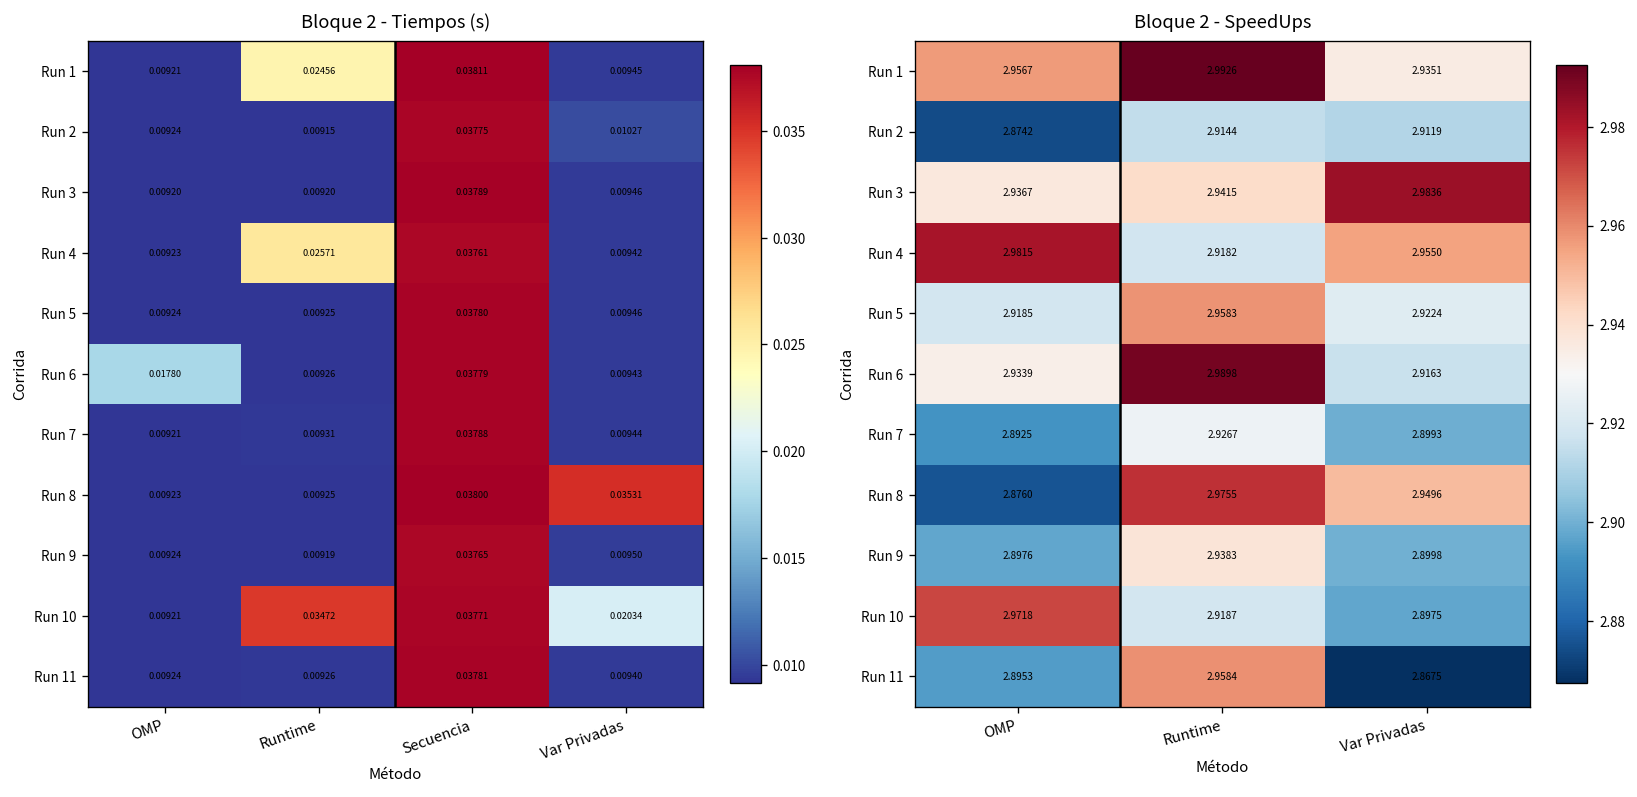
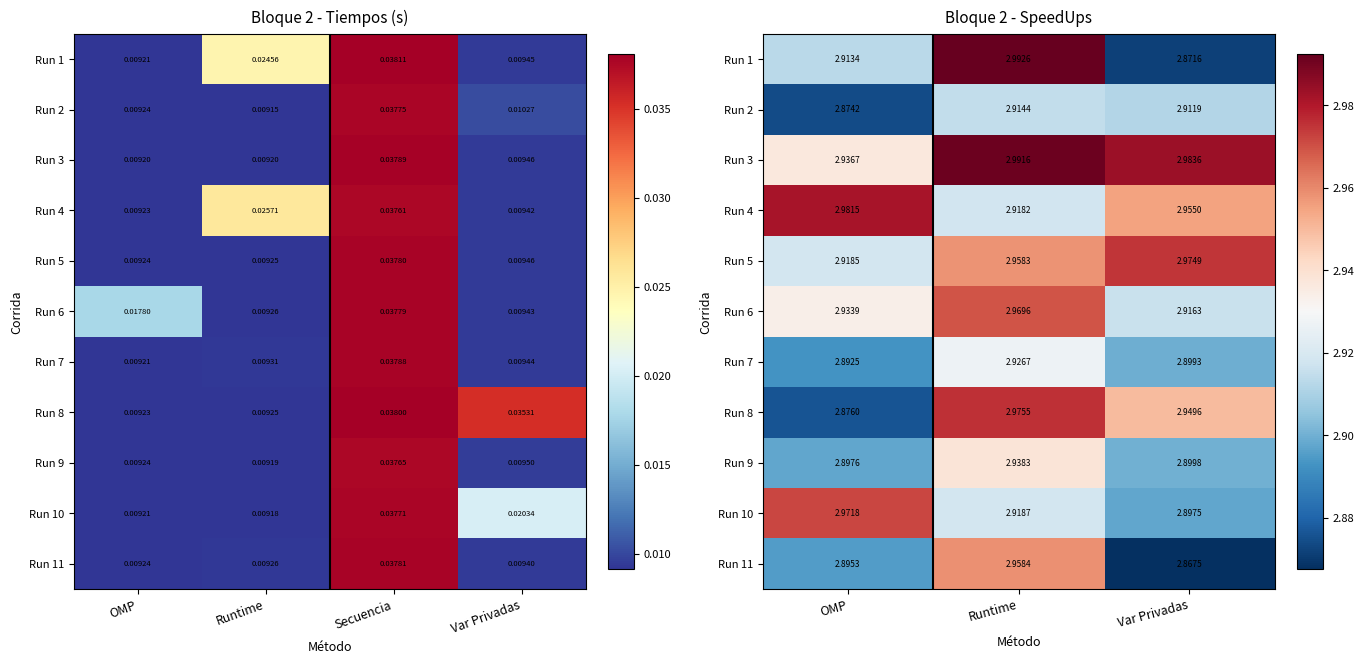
Bloque 2 - Tiempos (s), Run 10, Runtime: 0.03472 -> 0.00918
Bloque 2 - SpeedUps, Run 1, OMP: 2.9567 -> 2.9134
Bloque 2 - SpeedUps, Run 1, Var Privadas: 2.9351 -> 2.8716
Bloque 2 - SpeedUps, Run 3, Runtime: 2.9415 -> 2.9916
Bloque 2 - SpeedUps, Run 5, Var Privadas: 2.9224 -> 2.9749
Bloque 2 - SpeedUps, Run 6, Runtime: 2.9898 -> 2.9696
